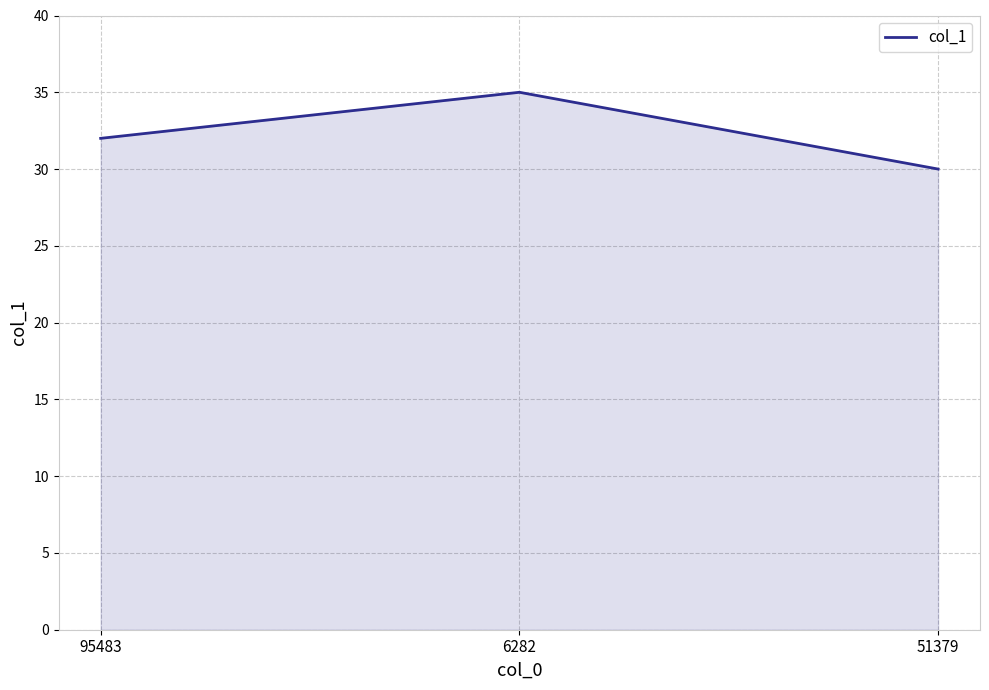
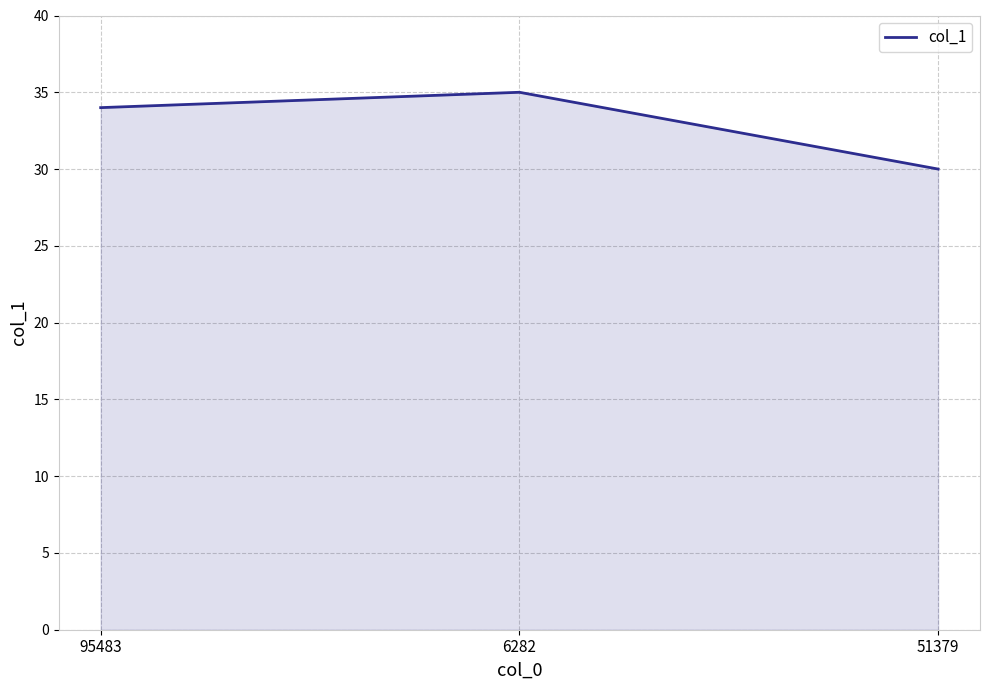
95483: 32 -> 34
